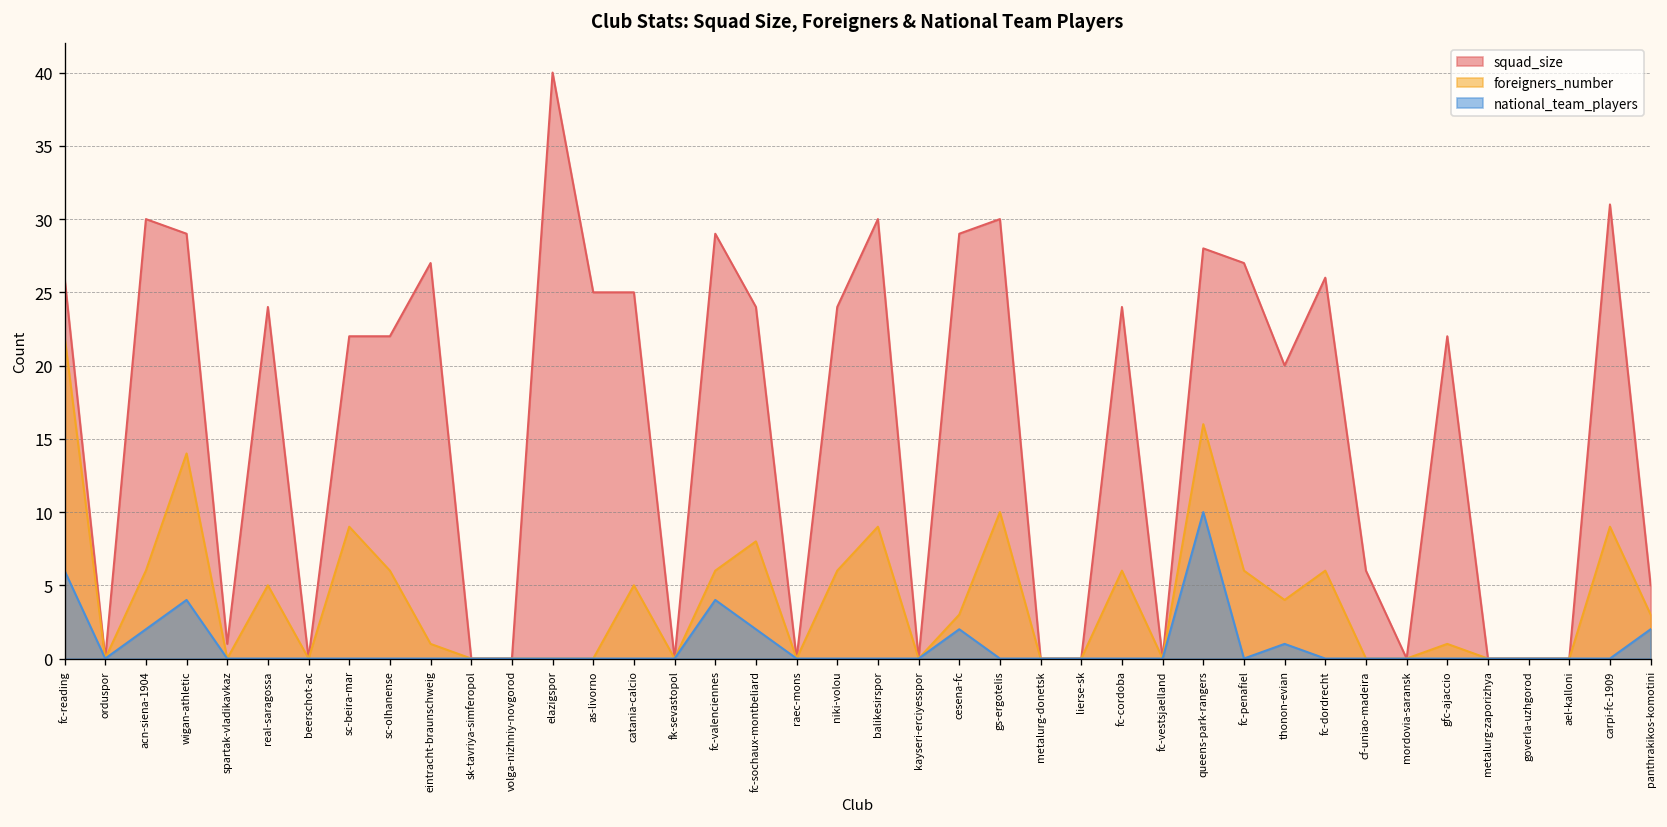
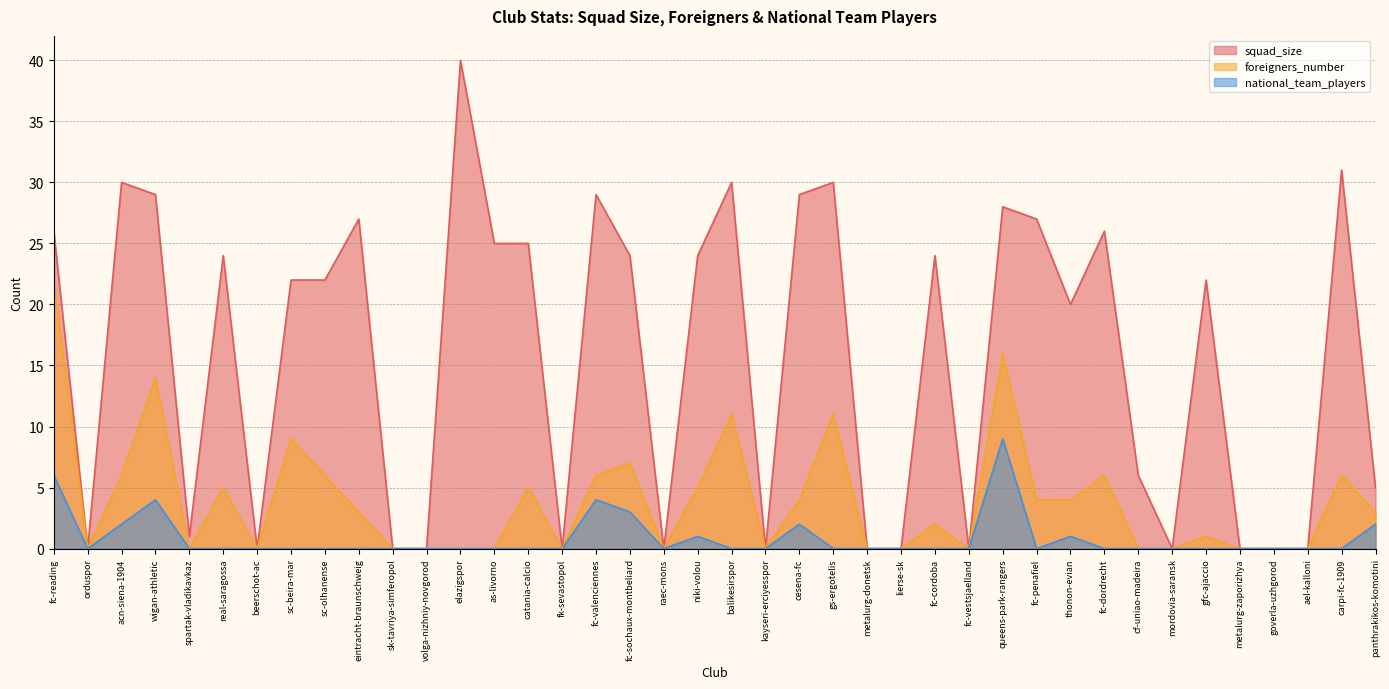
foreigners_number, eintracht-braunschweig: 1 -> 3
foreigners_number, fc-sochaux-montbeliard: 8 -> 7
national_team_players, fc-sochaux-montbeliard: 2 -> 3
foreigners_number, niki-volou: 6 -> 5
national_team_players, niki-volou: 0 -> 1
foreigners_number, balikesirspor: 9 -> 11
foreigners_number, cesena-fc: 3 -> 4
foreigners_number, gs-ergotelis: 10 -> 11
foreigners_number, fc-cordoba: 6 -> 2
national_team_players, queens-park-rangers: 10 -> 9
foreigners_number, fc-penafiel: 6 -> 4
foreigners_number, carpi-fc-1909: 9 -> 6
